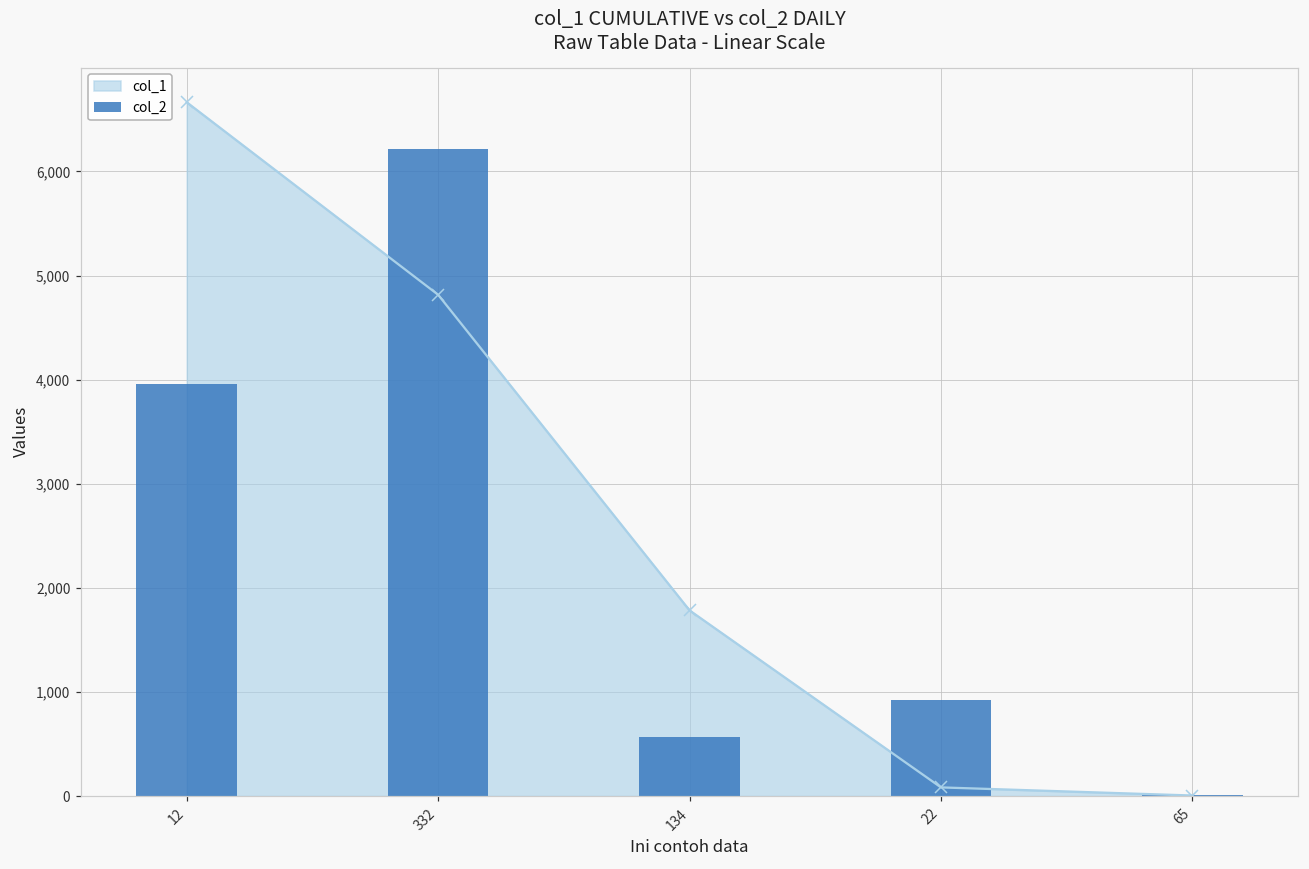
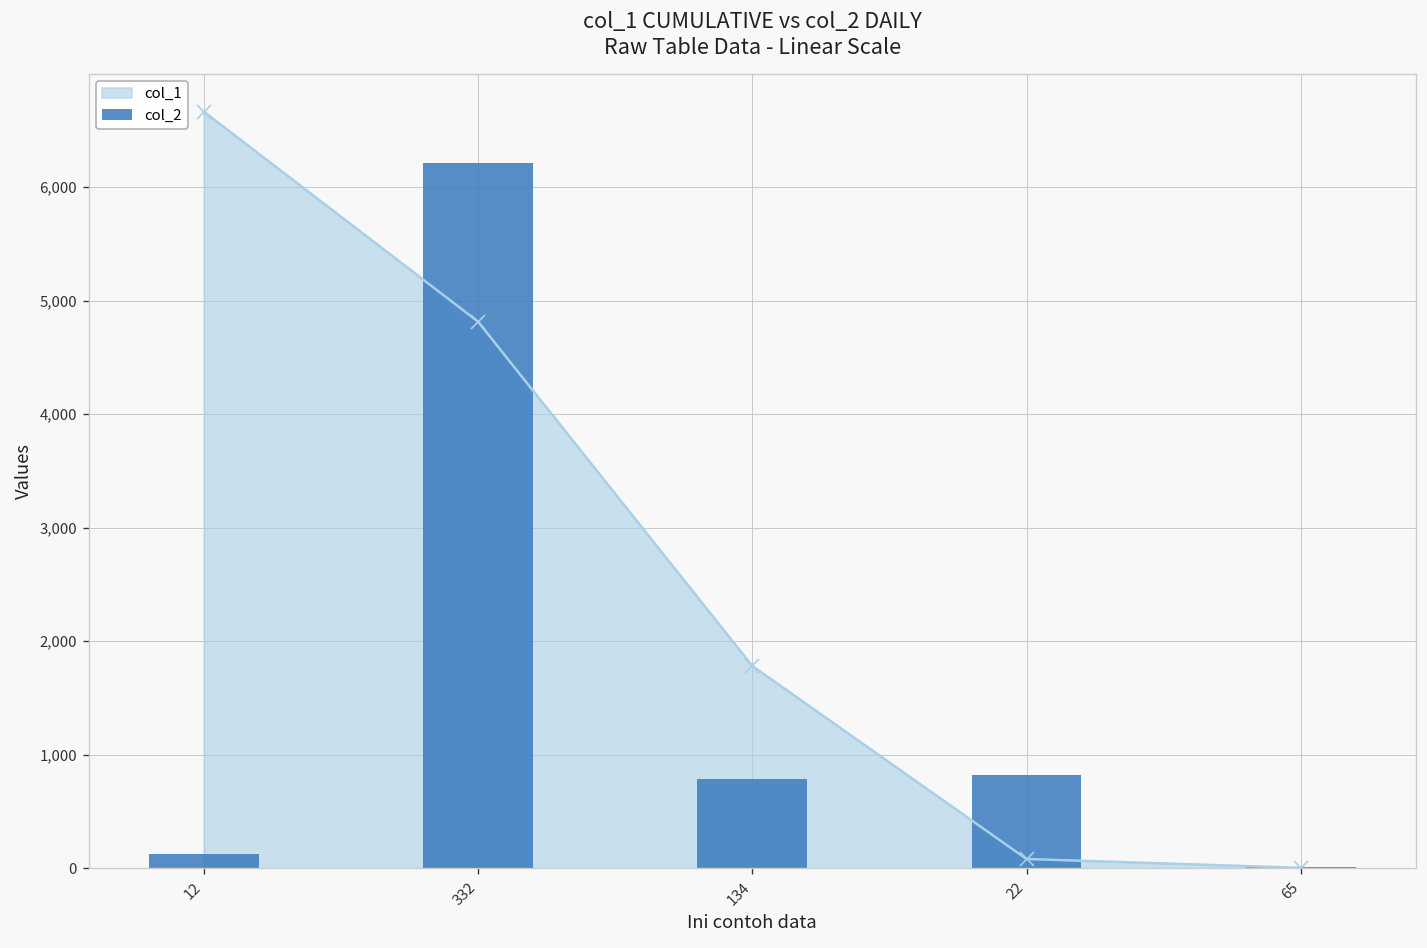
col_2, 12: 4,000 -> 100
col_2, 134: 600 -> 800
col_2, 22: 900 -> 800
